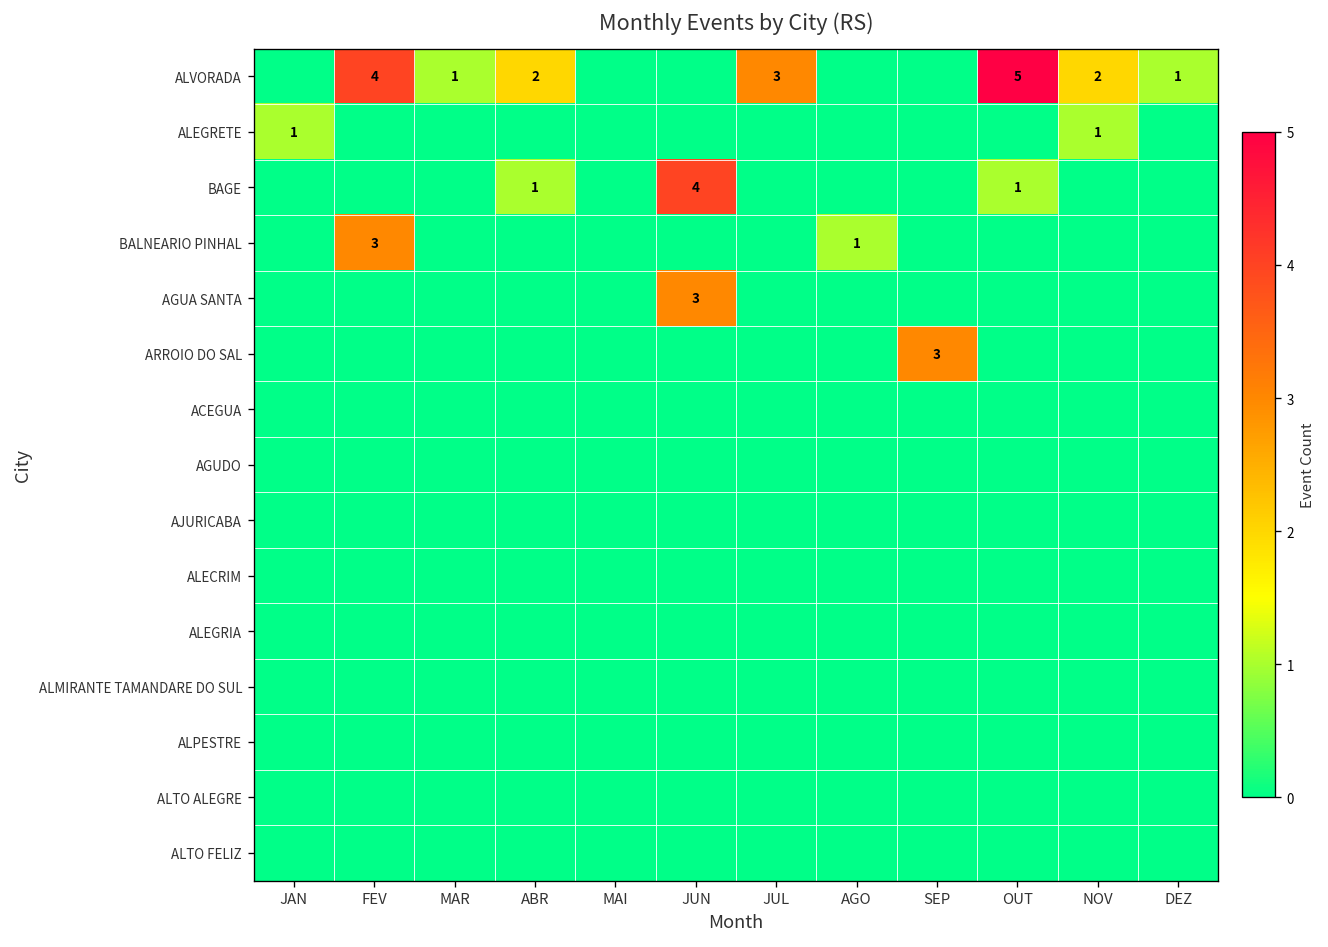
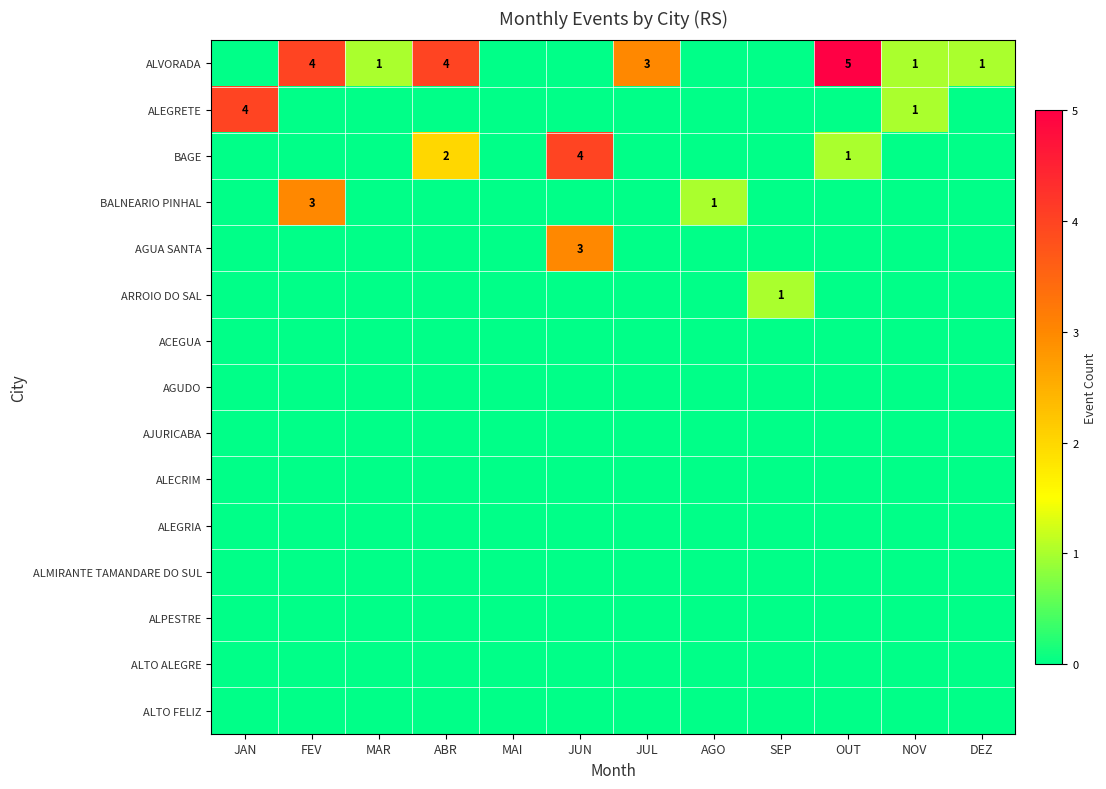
ALVORADA, ABR: 2 -> 4
ALVORADA, NOV: 2 -> 1
ALEGRETE, JAN: 1 -> 4
BAGE, ABR: 1 -> 2
ARROIO DO SAL, SEP: 3 -> 1
